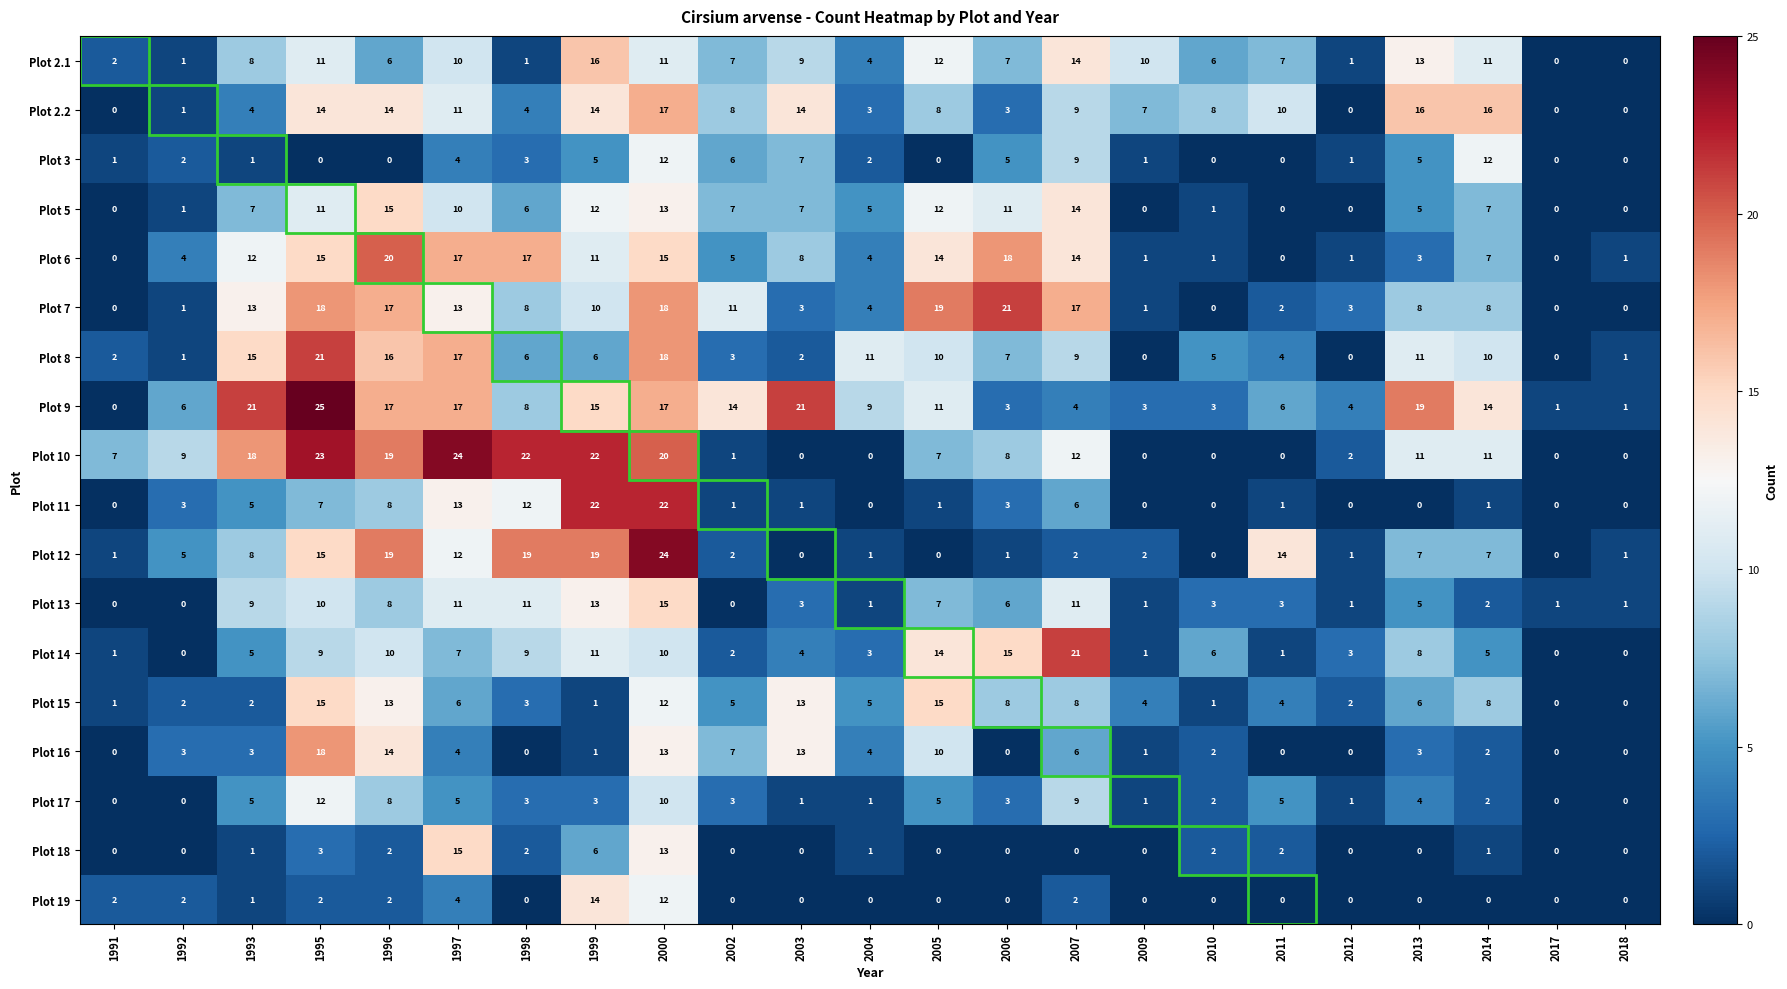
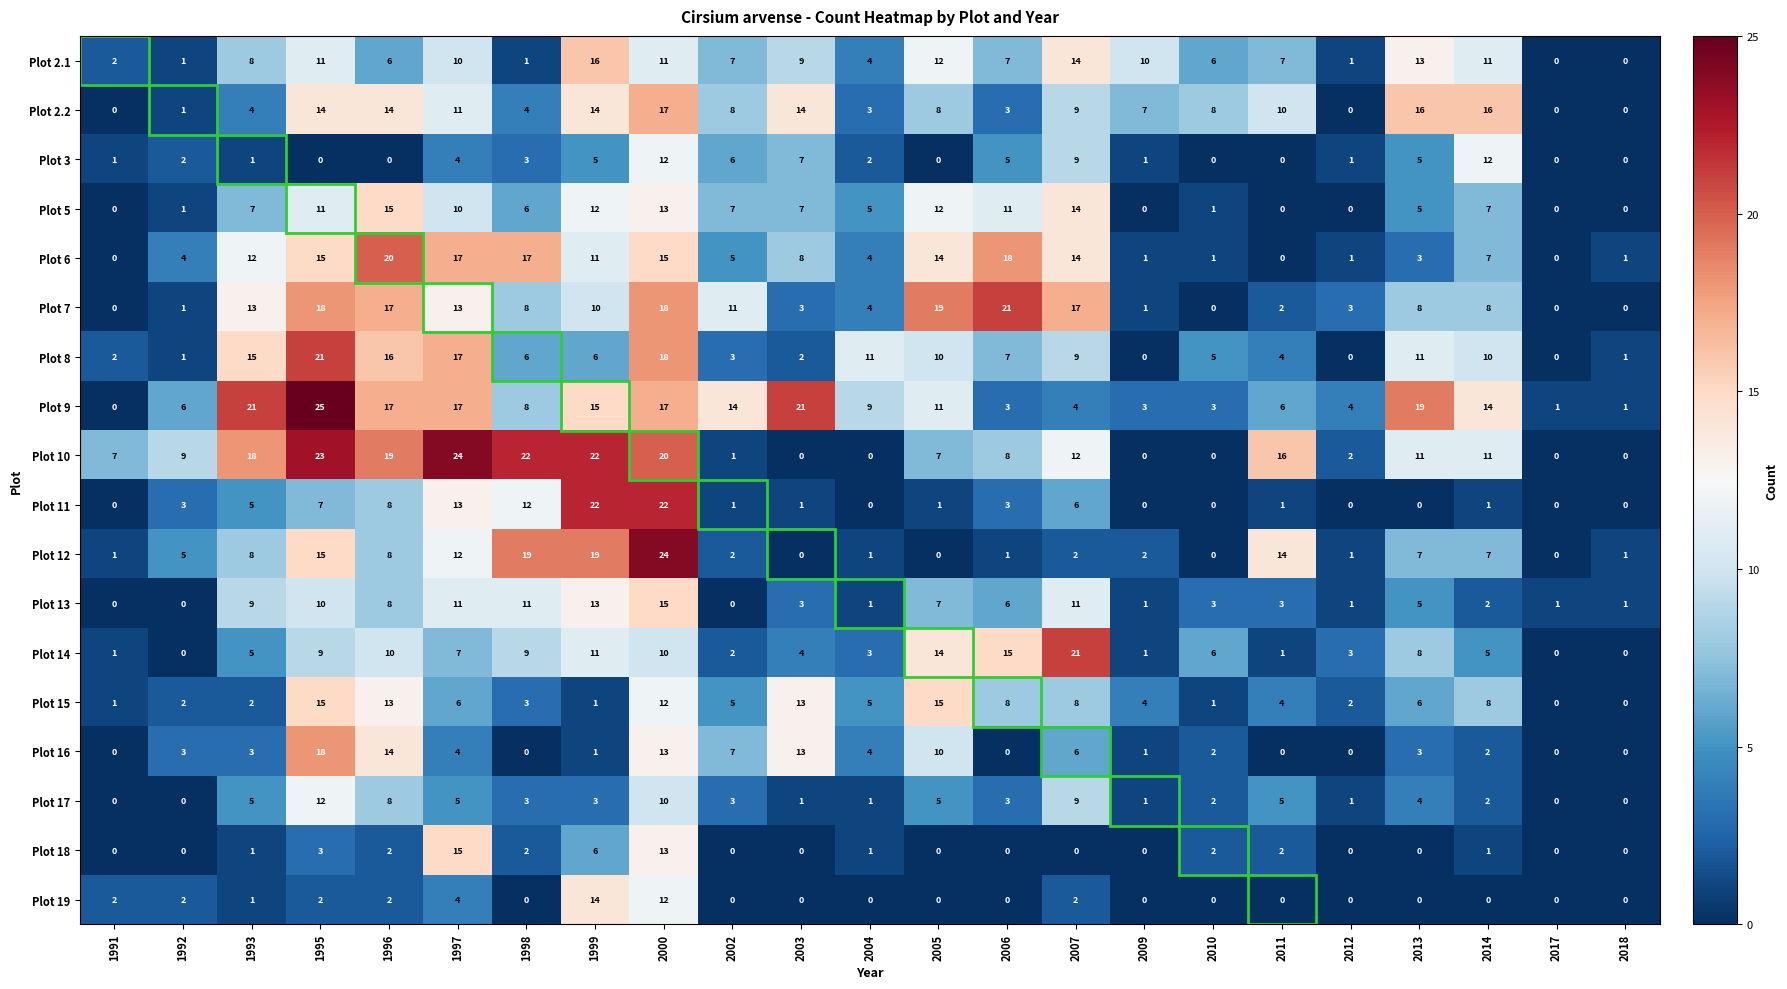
Plot 10, 2011: 0 -> 16
Plot 12, 1996: 19 -> 8
